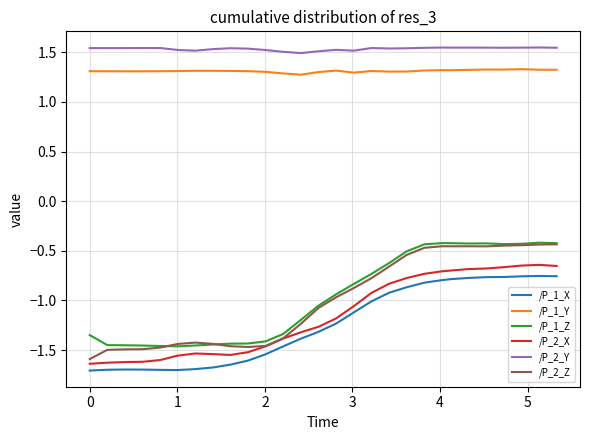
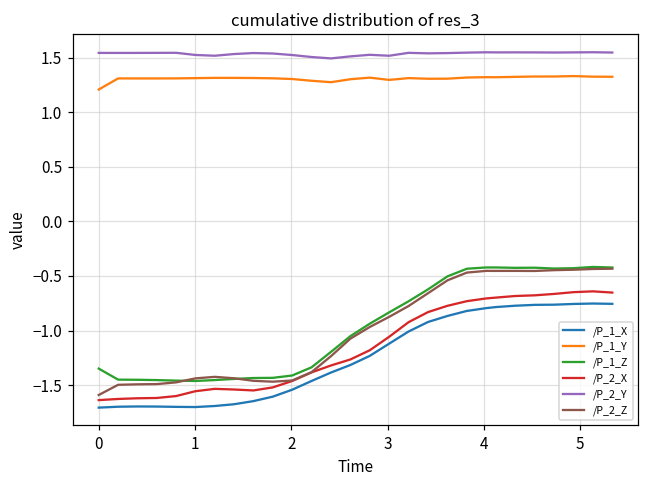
/P_1_Y, 0: 1.3 -> 1.2
